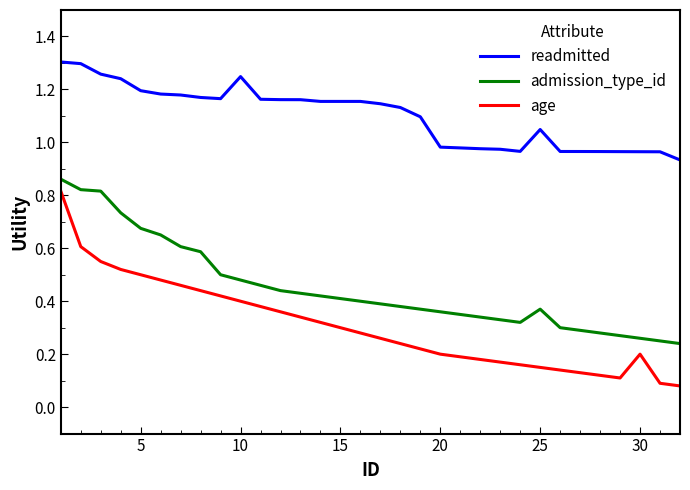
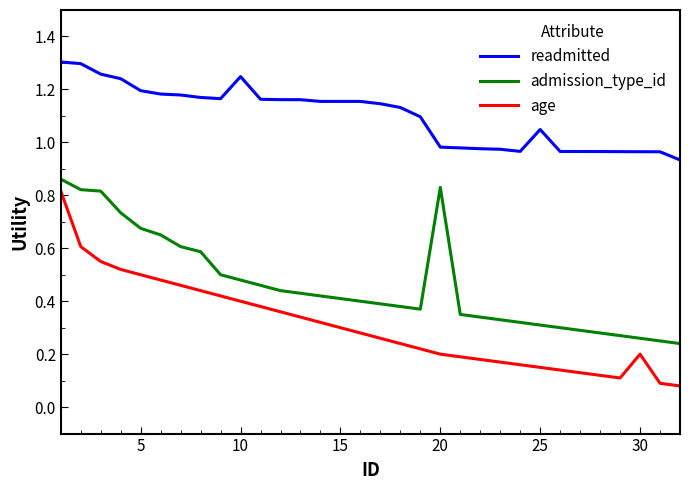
admission_type_id, 20: 0.36 -> 0.83
admission_type_id, 25: 0.37 -> 0.31
